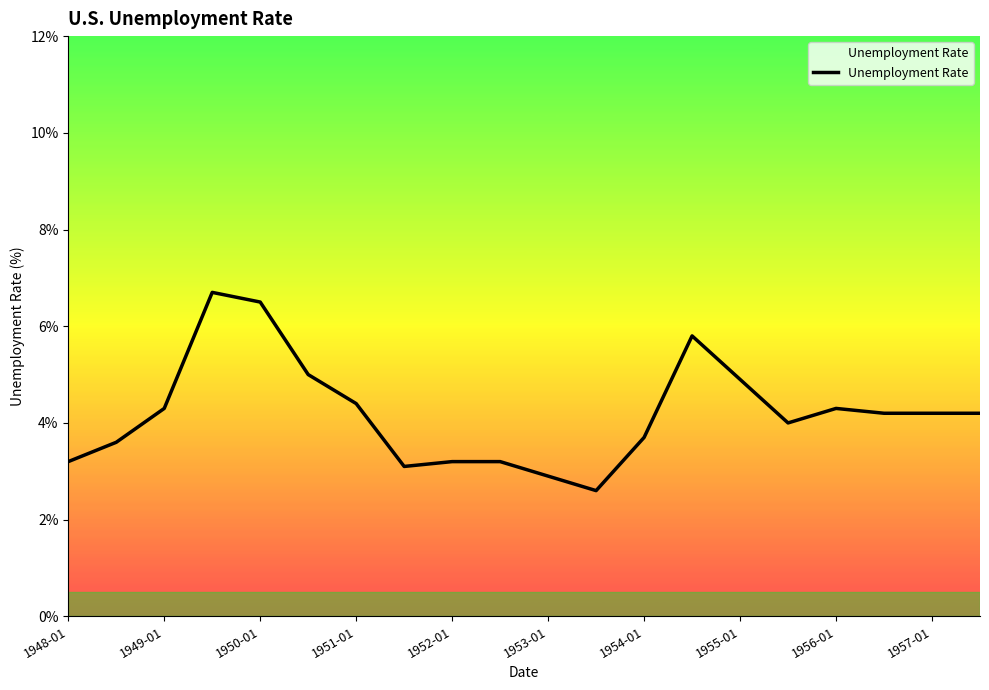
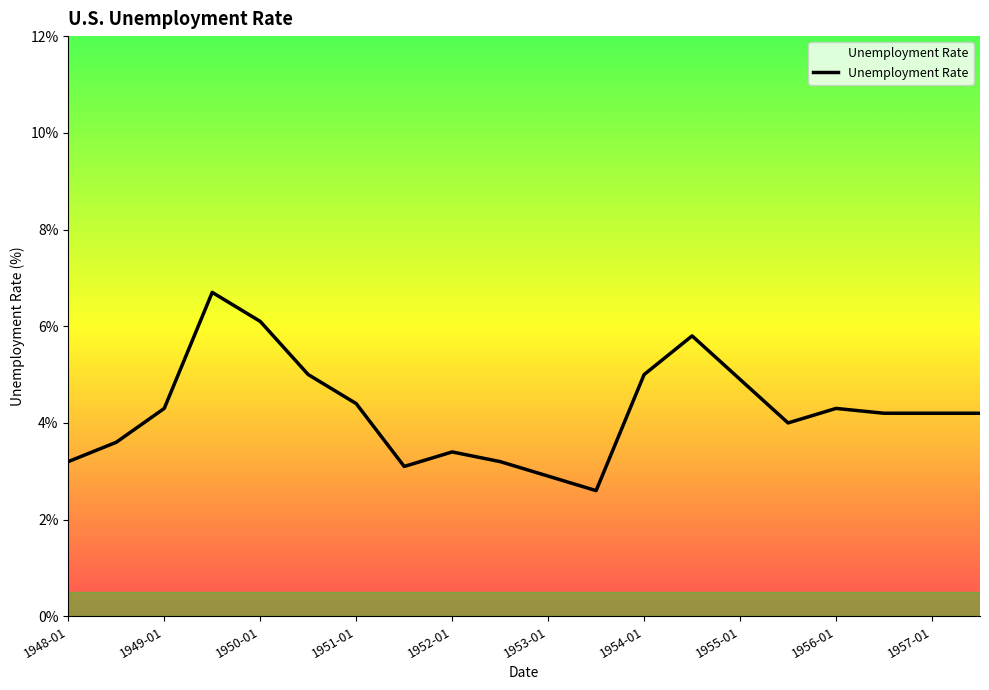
1950-01: 6.5% -> 6.1%
1952-01: 3.2% -> 3.4%
1954-01: 3.7% -> 5.0%
